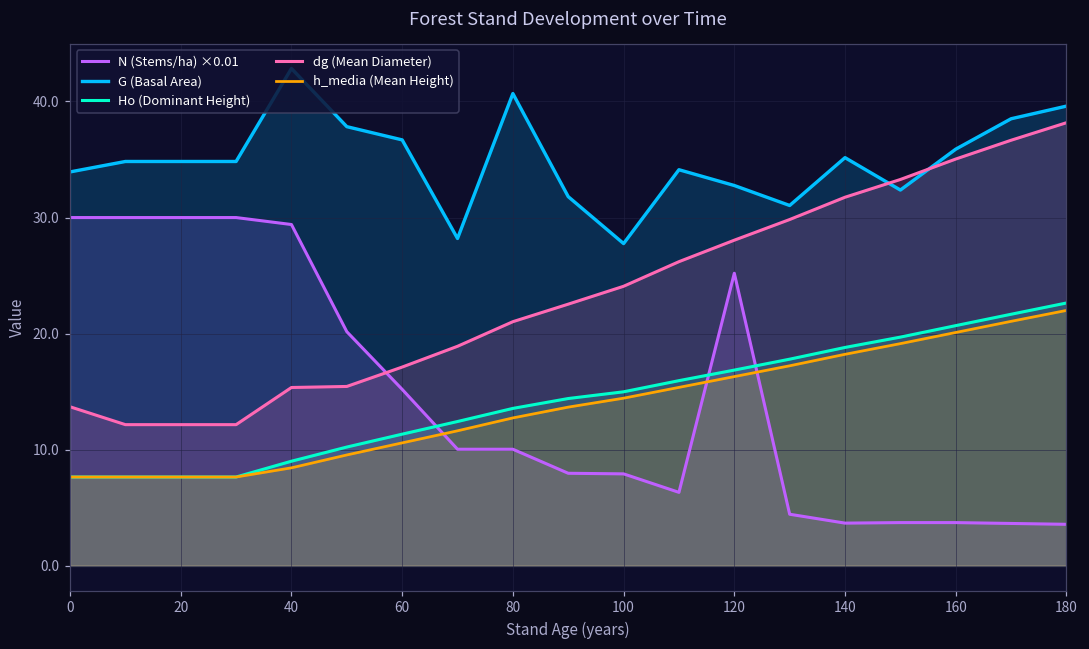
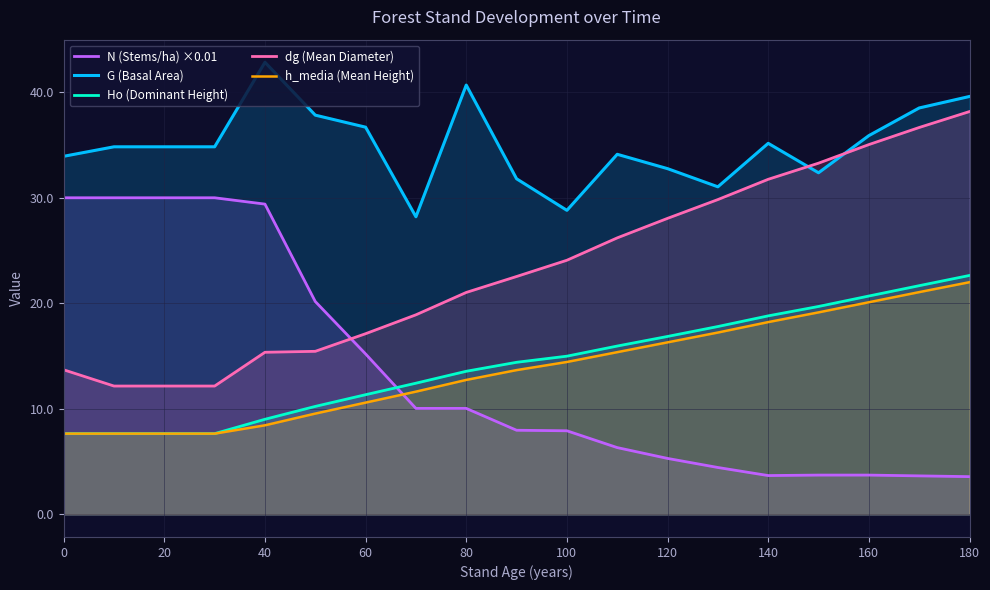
G (Basal Area), 100: 27.8 -> 28.8
N (Stems/ha) ×0.01, 120: 25.2 -> 5.3
